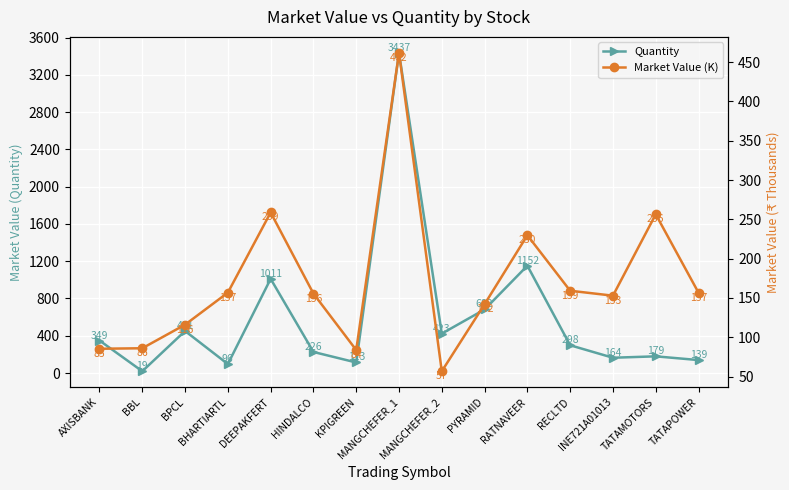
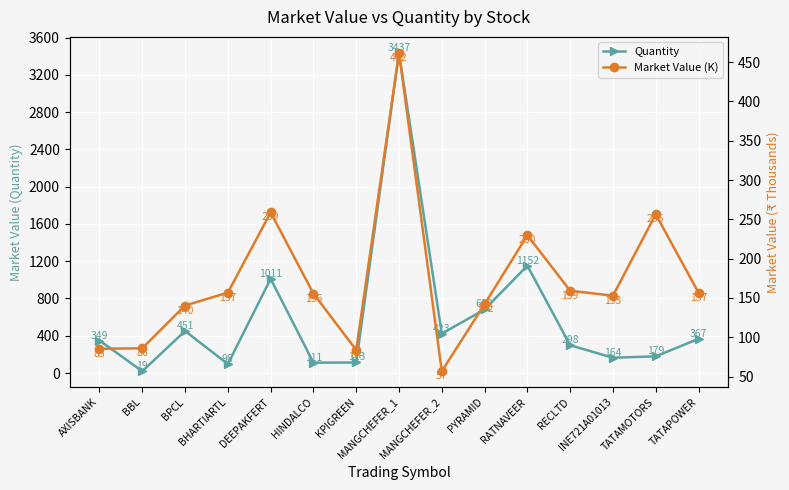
Quantity, HINDALCO: 226 -> 111
Quantity, TATAPOWER: 139 -> 367
Market Value (K), BPCL: 116 -> 140
